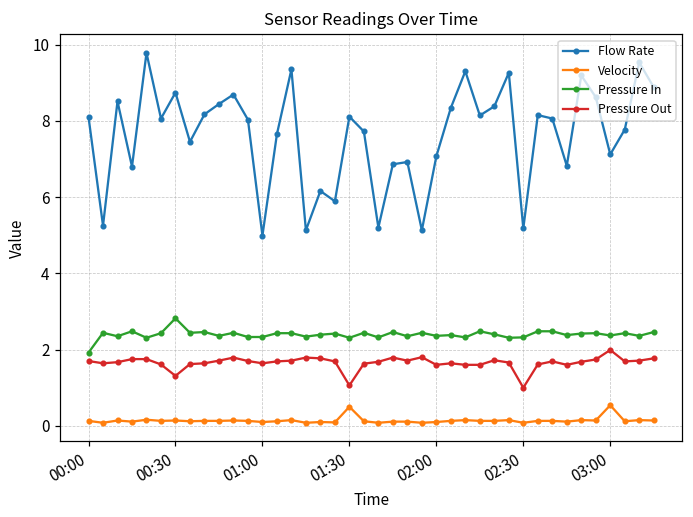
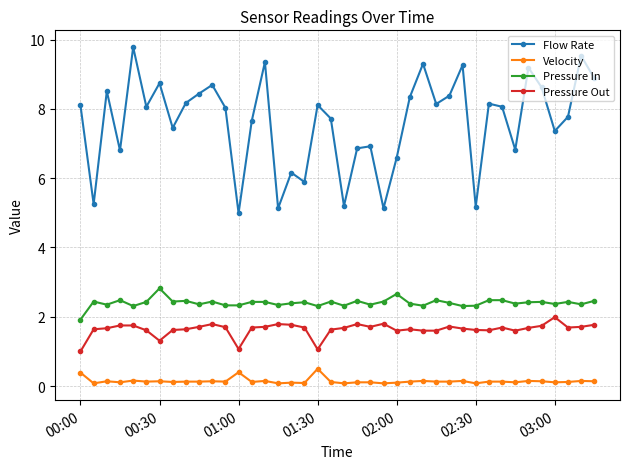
Velocity, 00:00: 0.1 -> 0.4
Pressure Out, 00:00: 1.7 -> 1.0
Velocity, 01:00: 0.1 -> 0.4
Pressure Out, 01:00: 1.6 -> 1.1
Flow Rate, 02:00: 7.1 -> 6.6
Pressure In, 02:00: 2.4 -> 2.7
Pressure Out, 02:30: 1.0 -> 1.6
Flow Rate, 03:00: 7.1 -> 7.4
Velocity, 03:00: 0.5 -> 0.1
